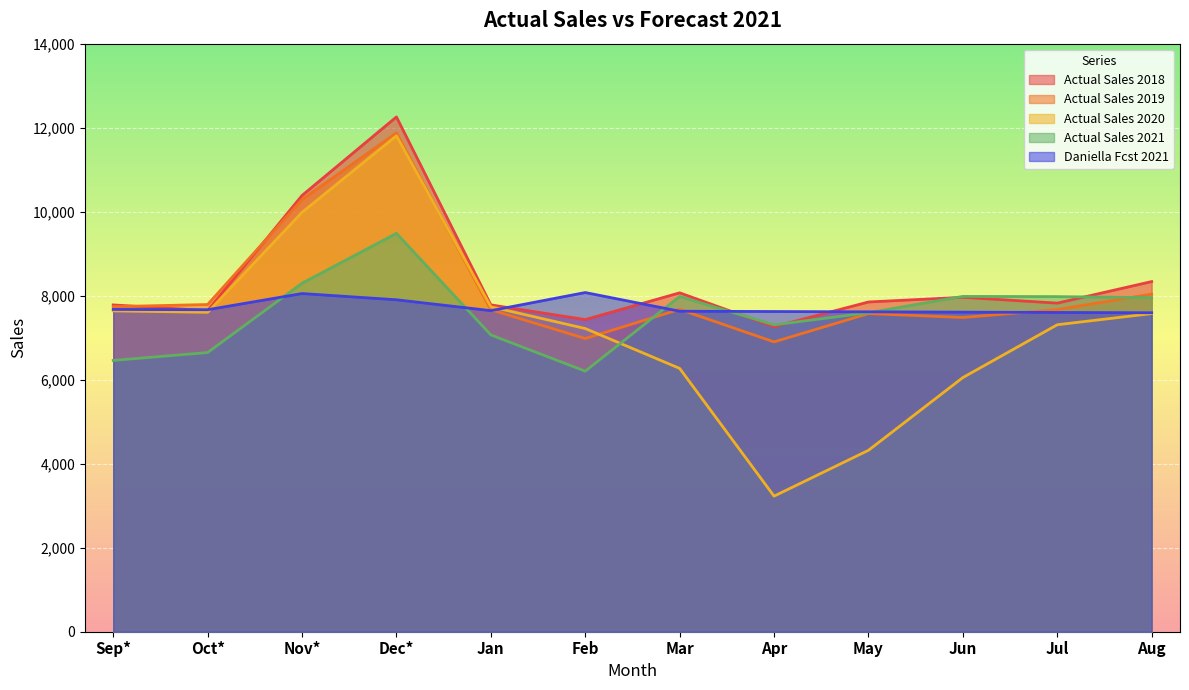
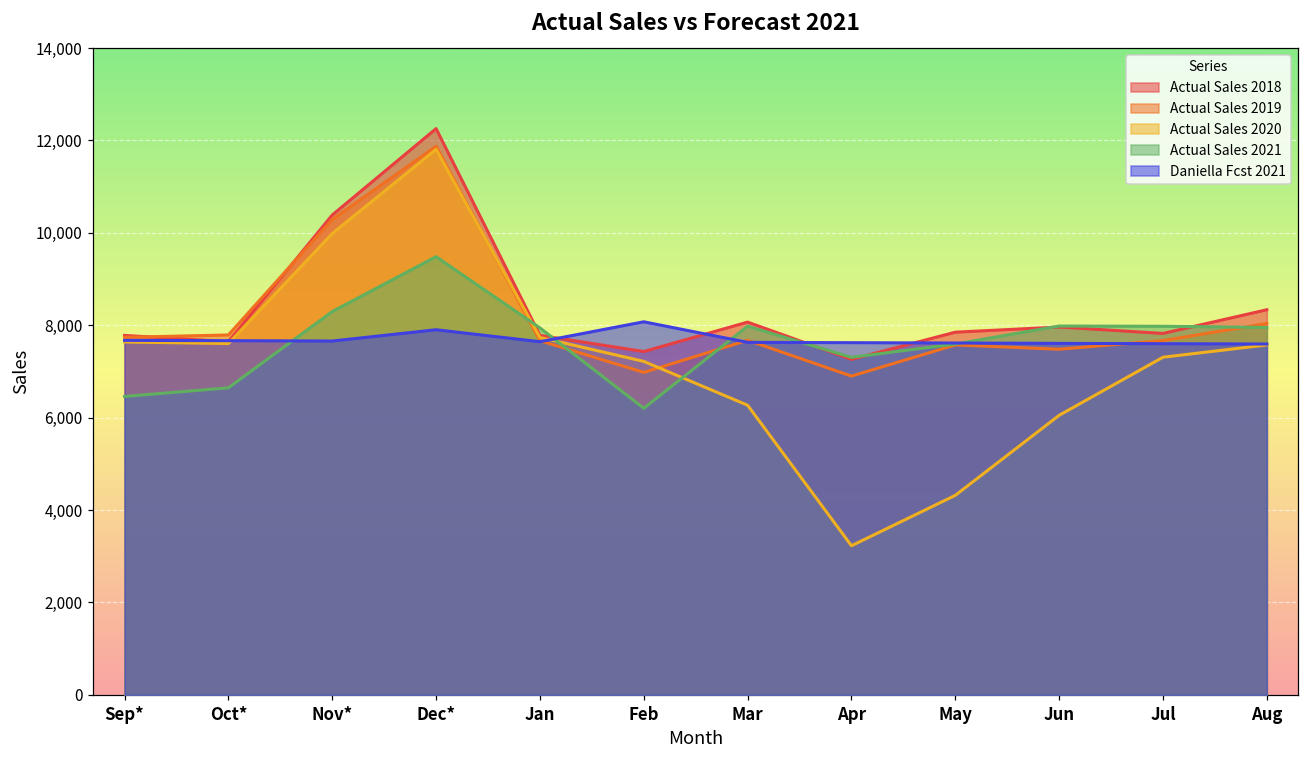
Daniella Fcst 2021, Nov*: 8,100 -> 7,700
Actual Sales 2021, Jan: 7,100 -> 7,900
